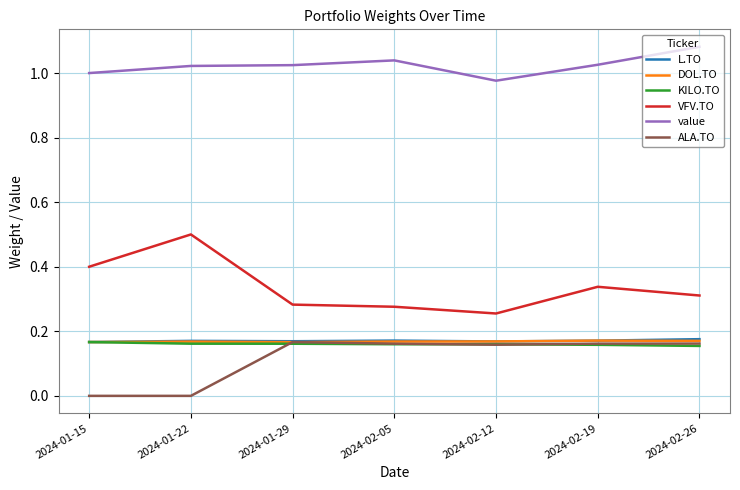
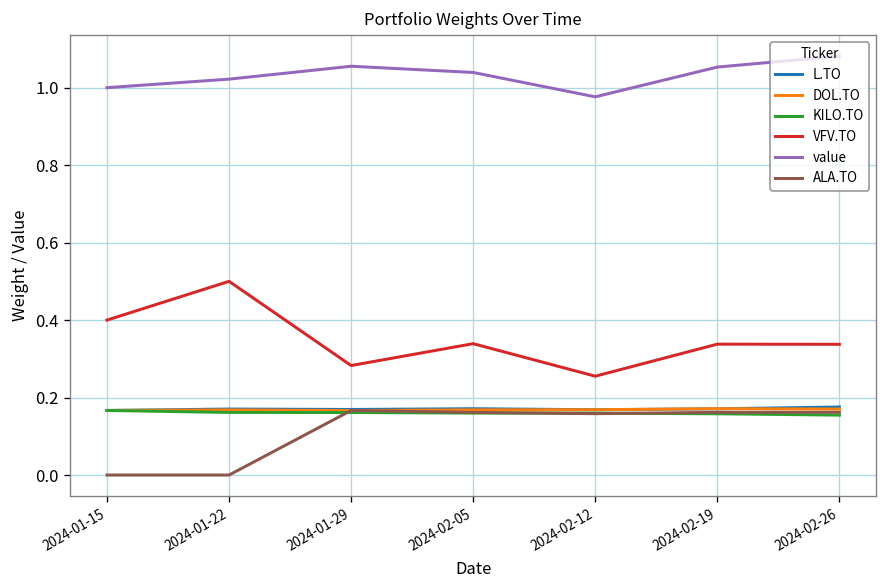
value, 2024-01-29: 1.02 -> 1.06
VFV.TO, 2024-02-05: 0.28 -> 0.34
value, 2024-02-19: 1.03 -> 1.05
VFV.TO, 2024-02-26: 0.31 -> 0.34
